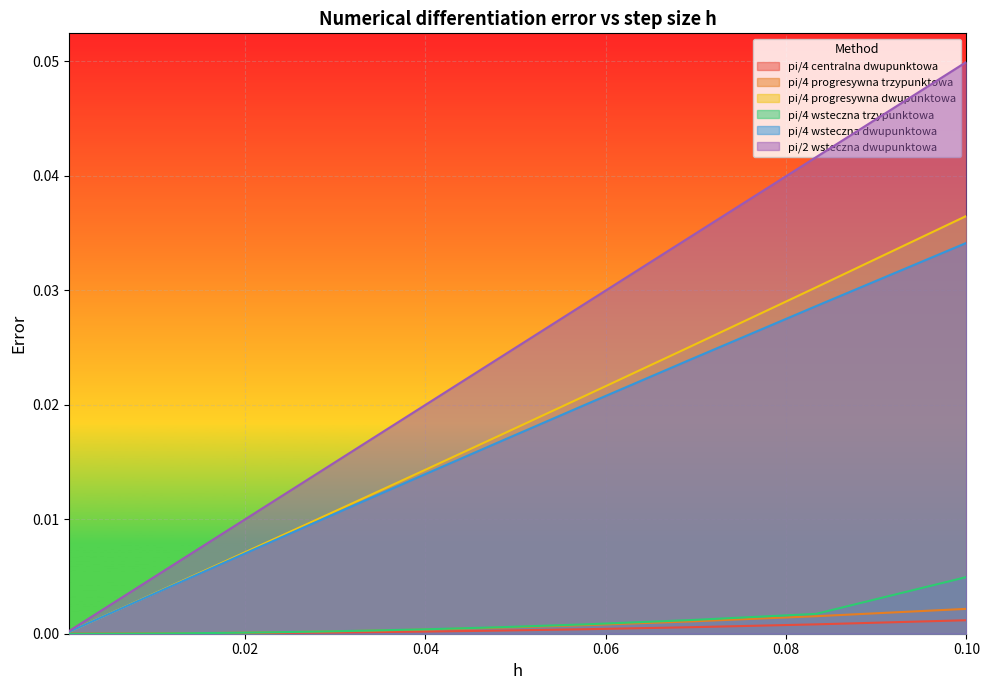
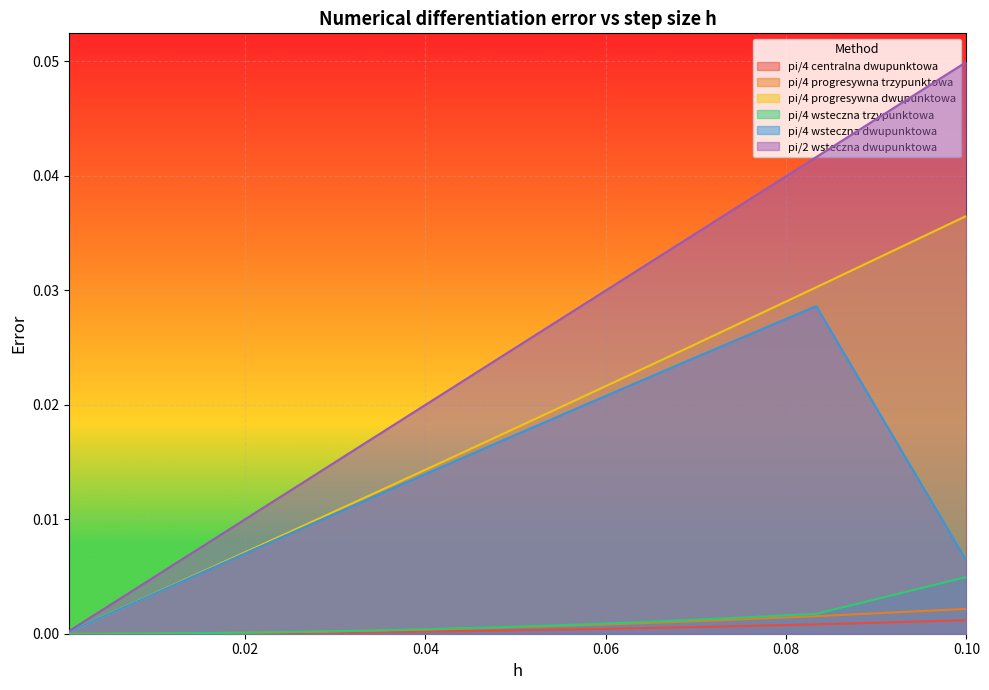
pi/4 wsteczna dwupunktowa, 0.10: 0.0341 -> 0.0064
